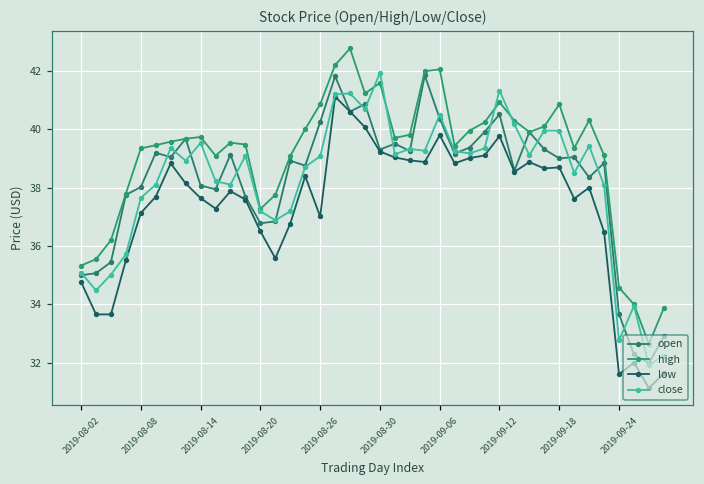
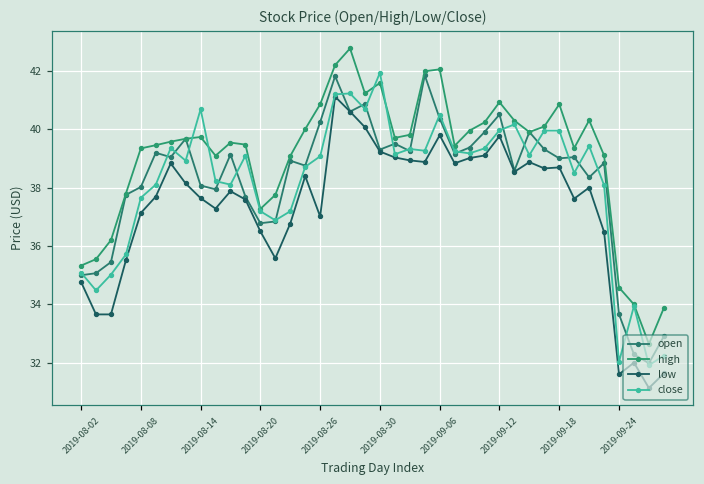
close, 2019-08-14: 39.5 -> 40.7
close, 2019-09-12: 41.3 -> 40.0
close, 2019-09-24: 32.8 -> 32.0
